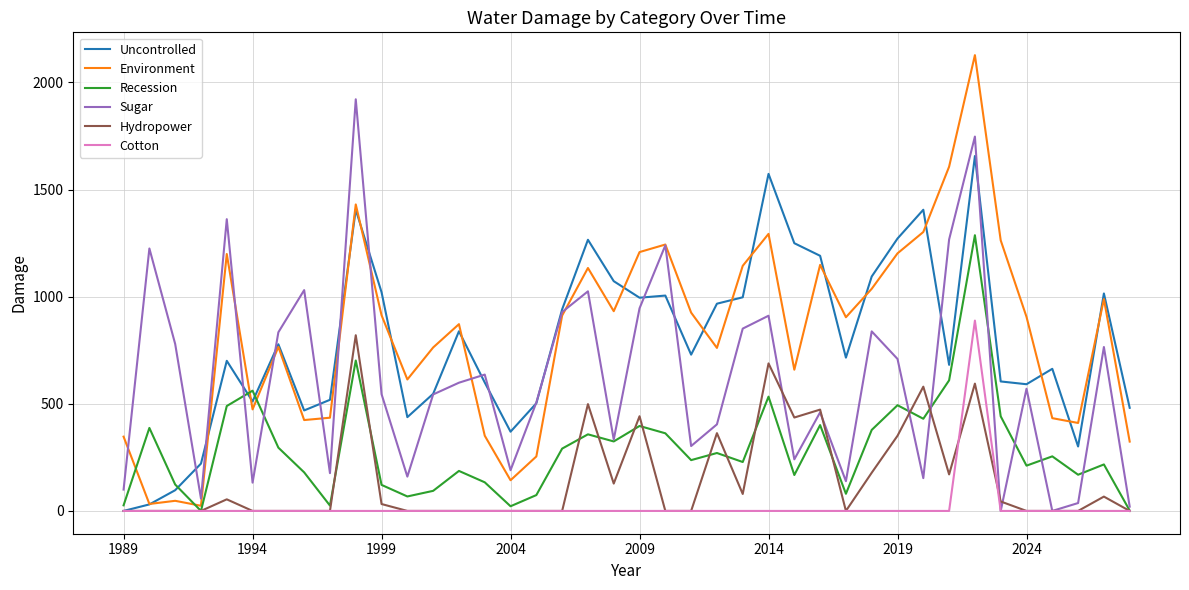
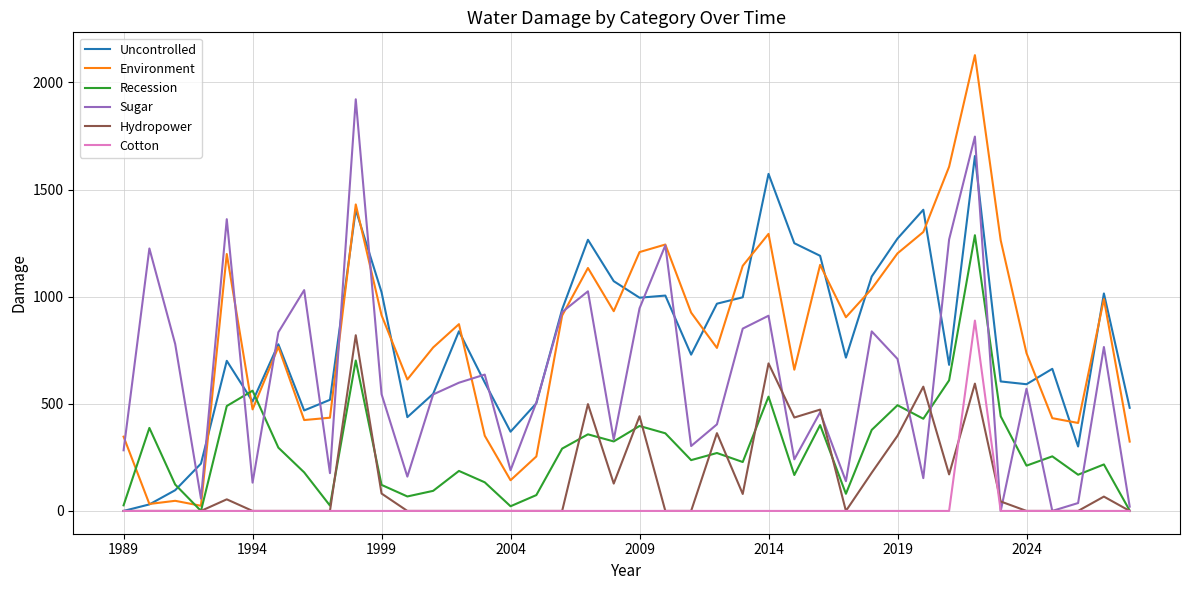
Sugar, 1989: 100 -> 280
Hydropower, 1999: 30 -> 80
Environment, 2024: 910 -> 740
